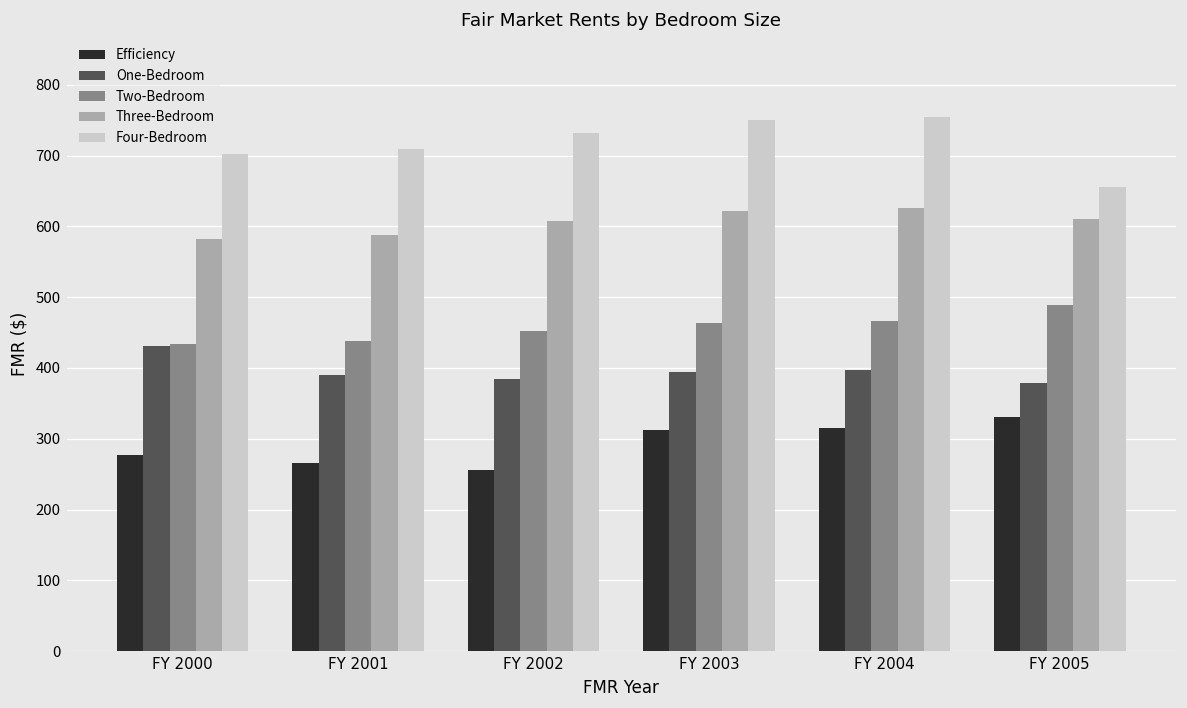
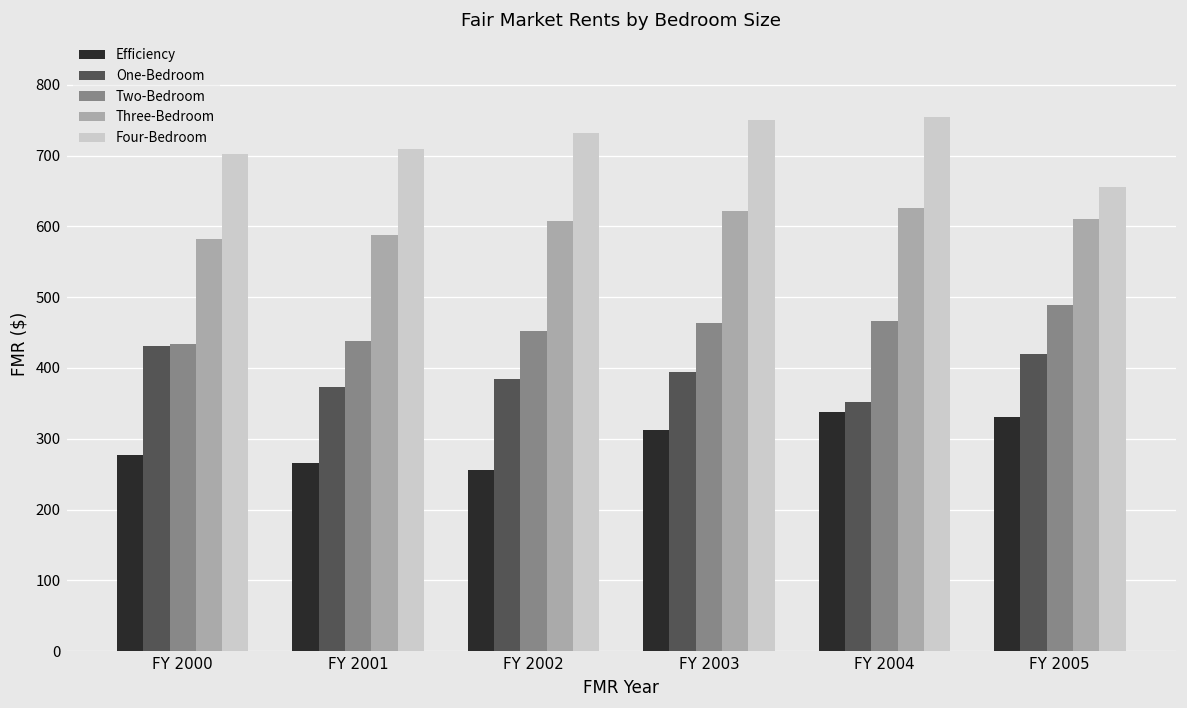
One-Bedroom, FY 2001: 390 -> 370
Efficiency, FY 2004: 320 -> 340
One-Bedroom, FY 2004: 400 -> 350
One-Bedroom, FY 2005: 380 -> 420
